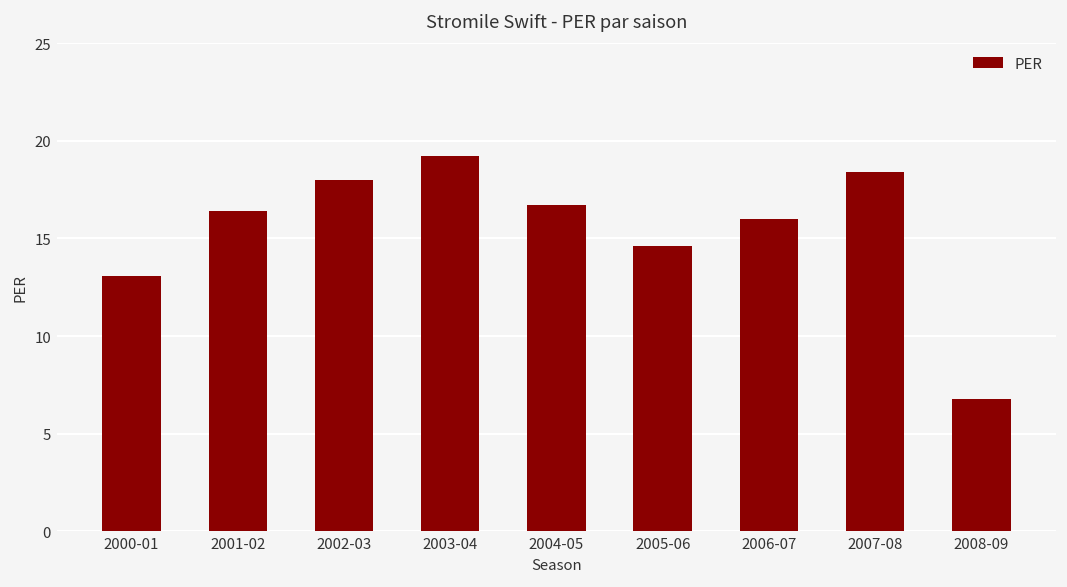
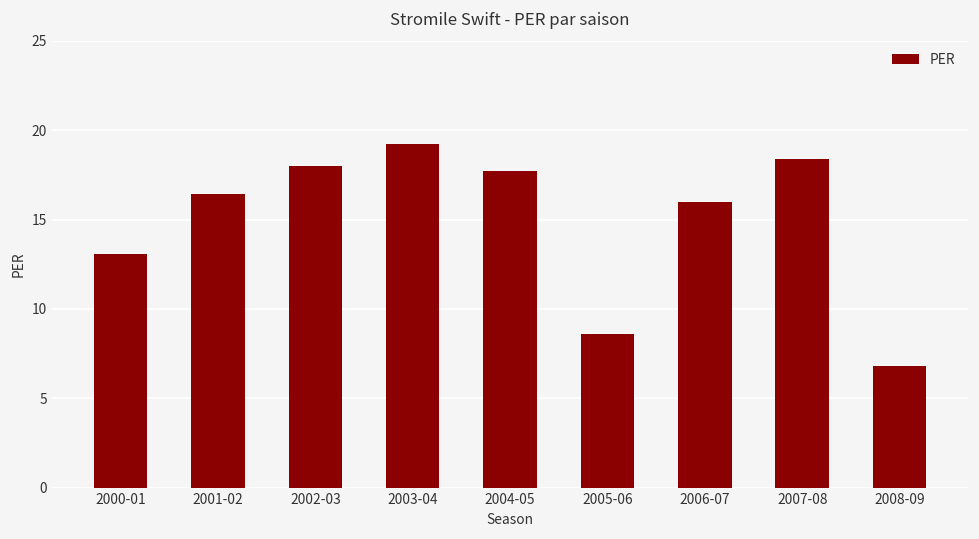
2004-05: 16.7 -> 17.7
2005-06: 14.6 -> 8.6
